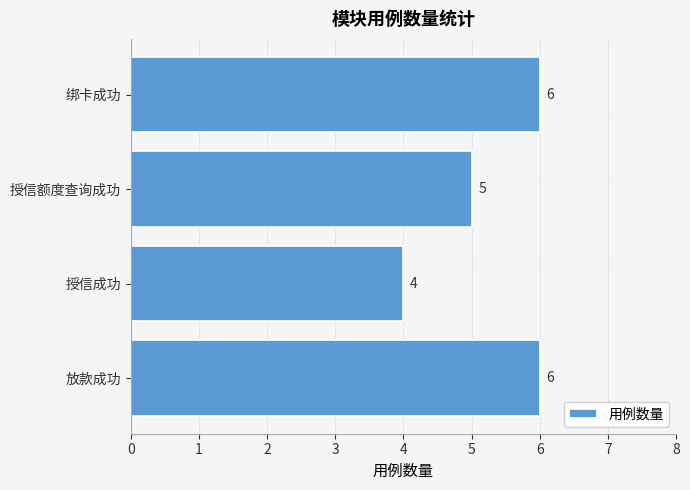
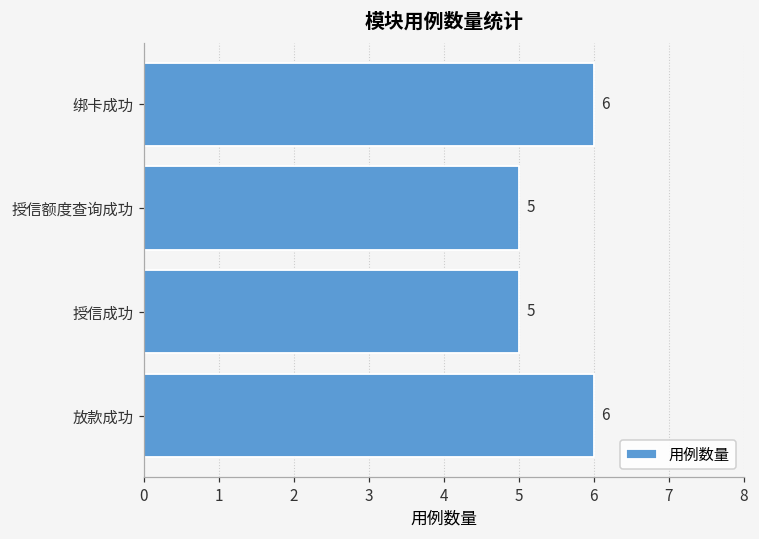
授信成功: 4 -> 5
